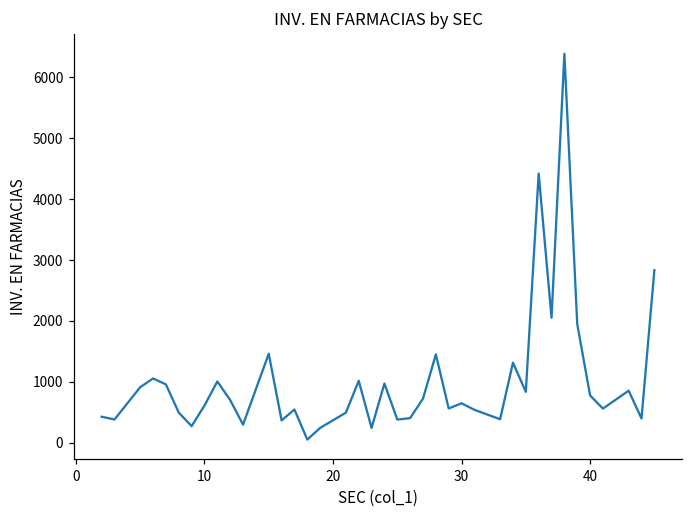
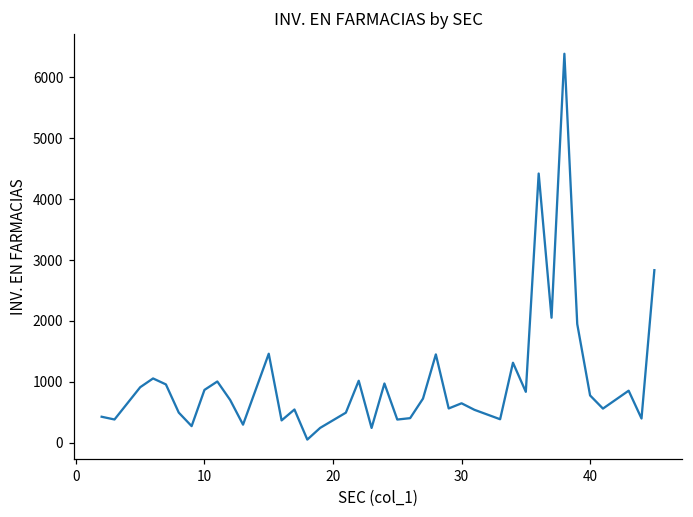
10: 600 -> 900
